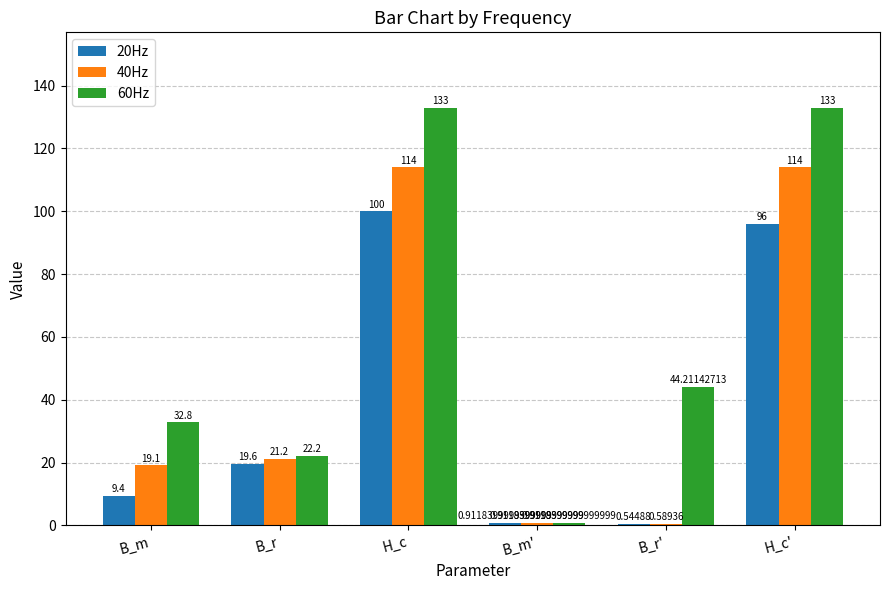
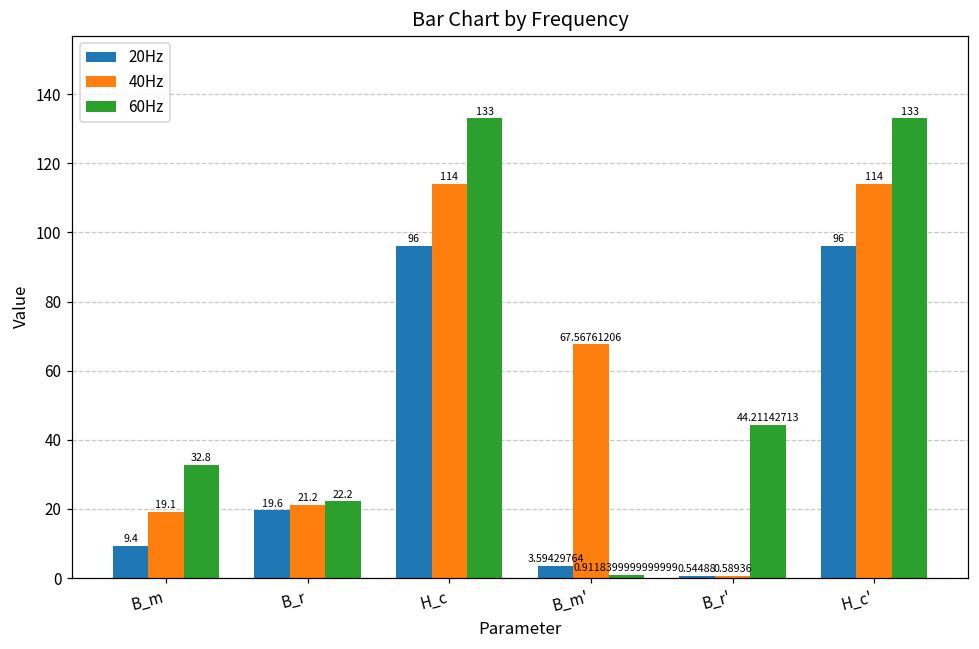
20Hz, H_c: 100 -> 96
20Hz, B_m': 0.9118399999999999 -> 3.59429764
40Hz, B_m': 0.9118399999999999 -> 67.56761206
